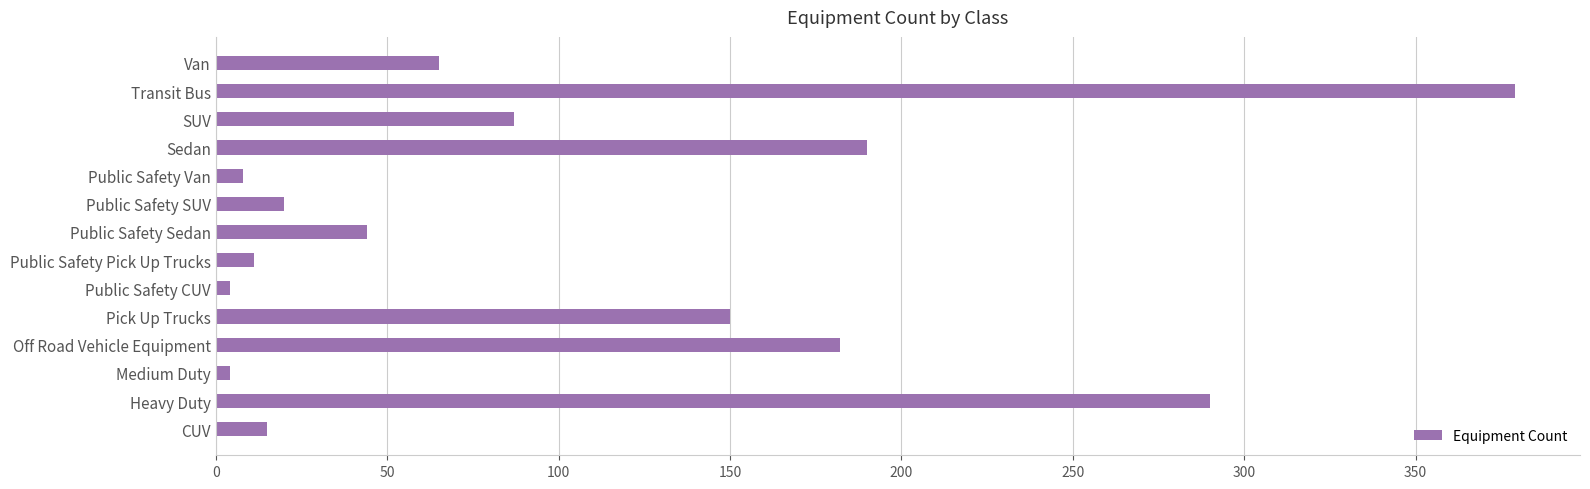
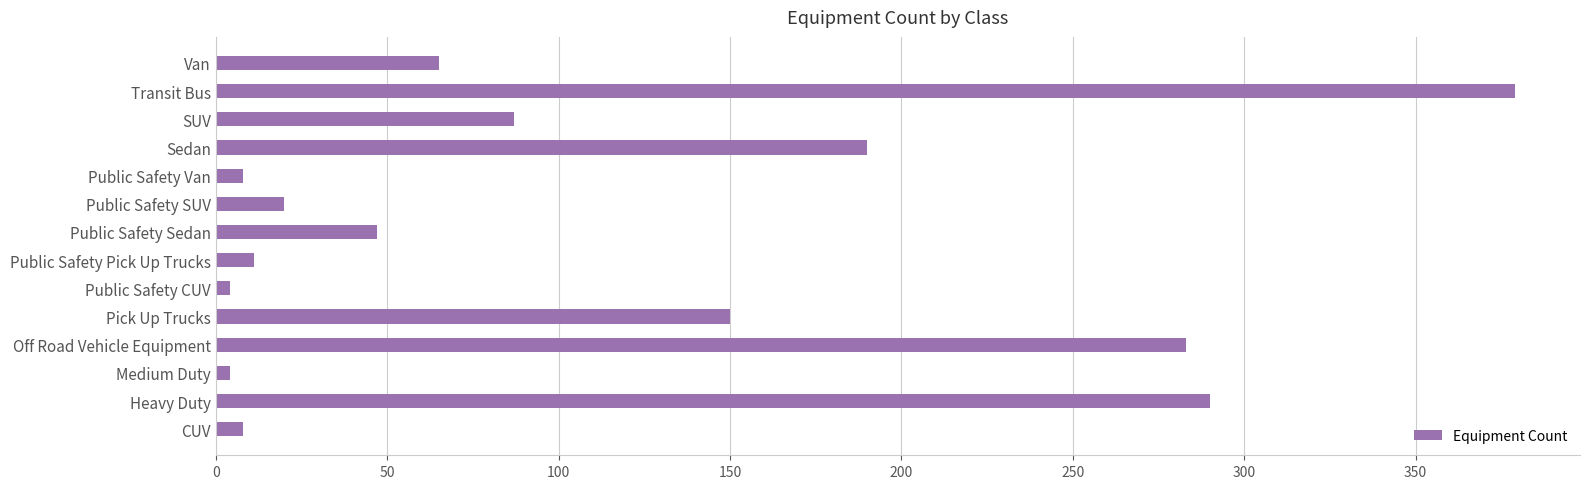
Public Safety Sedan: 44 -> 47
Off Road Vehicle Equipment: 182 -> 283
CUV: 15 -> 8
